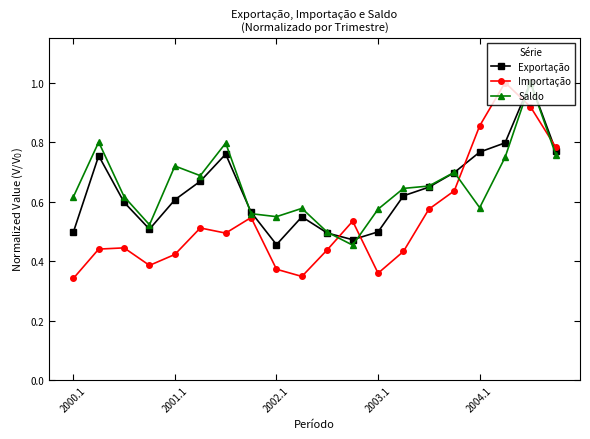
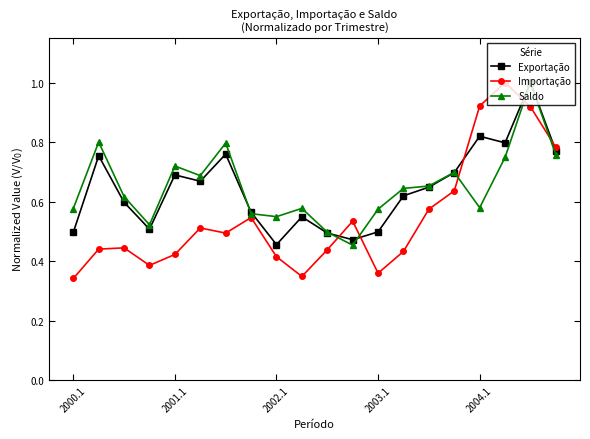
Saldo, 2000.1: 0.62 -> 0.58
Exportação, 2001.1: 0.61 -> 0.69
Importação, 2002.1: 0.37 -> 0.41
Exportação, 2004.1: 0.77 -> 0.82
Importação, 2004.1: 0.85 -> 0.92
